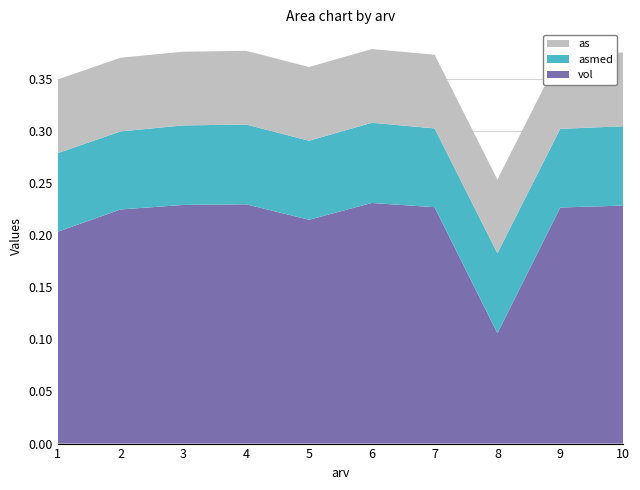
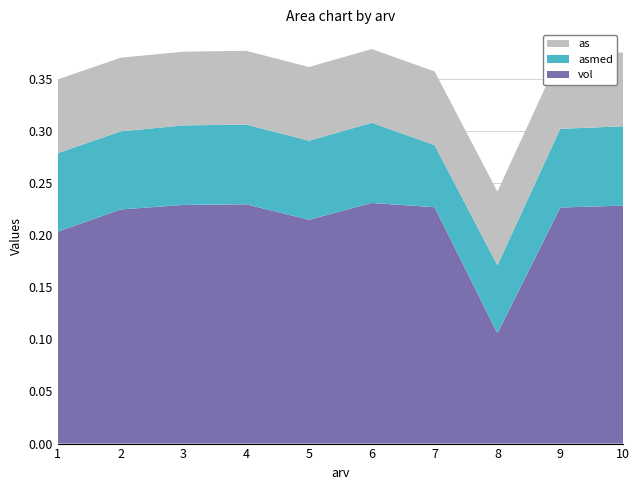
asmed, 7: 0.076 -> 0.060
asmed, 8: 0.077 -> 0.065
